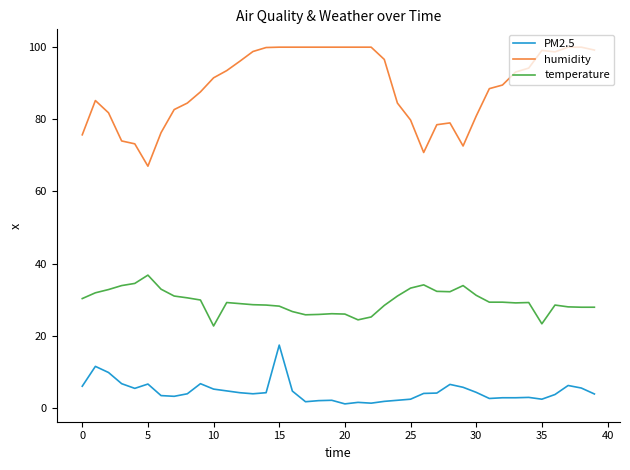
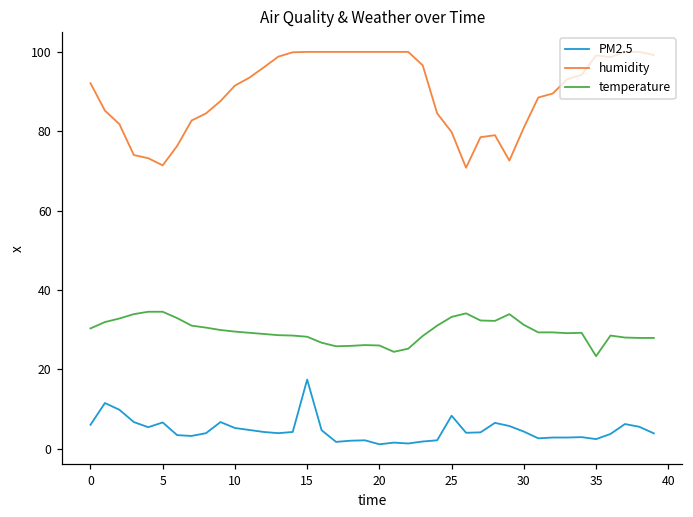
humidity, 0: 76 -> 92
humidity, 5: 67 -> 71
temperature, 5: 37 -> 35
temperature, 10: 23 -> 30
PM2.5, 25: 2 -> 8
